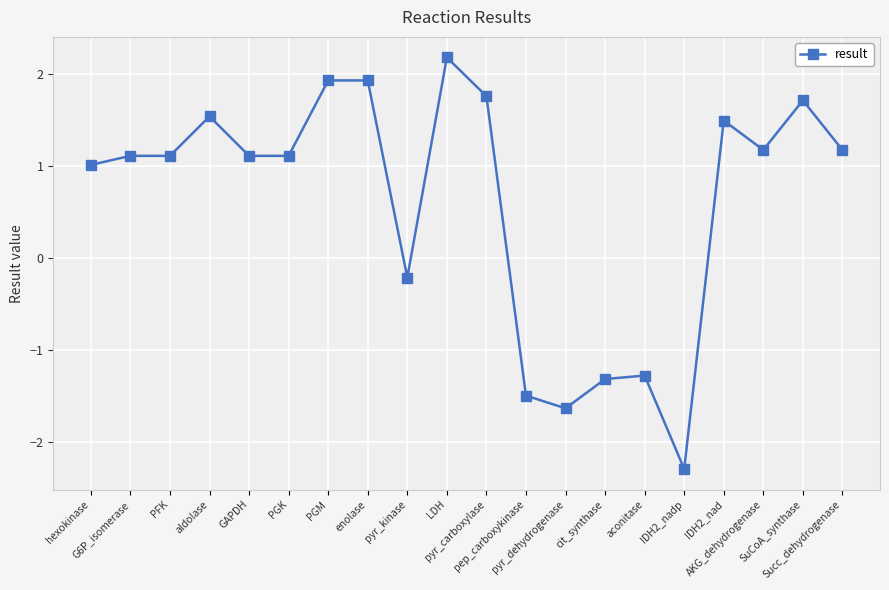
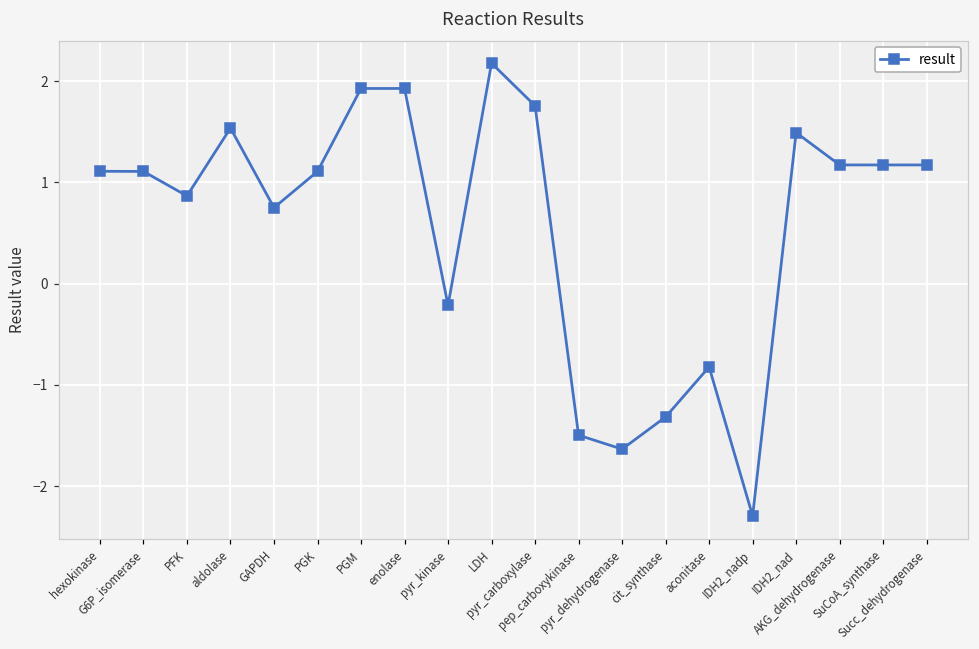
hexokinase: 1.0 -> 1.1
PFK: 1.1 -> 0.9
GAPDH: 1.1 -> 0.7
aconitase: -1.3 -> -0.8
SuCoA_synthase: 1.7 -> 1.2
